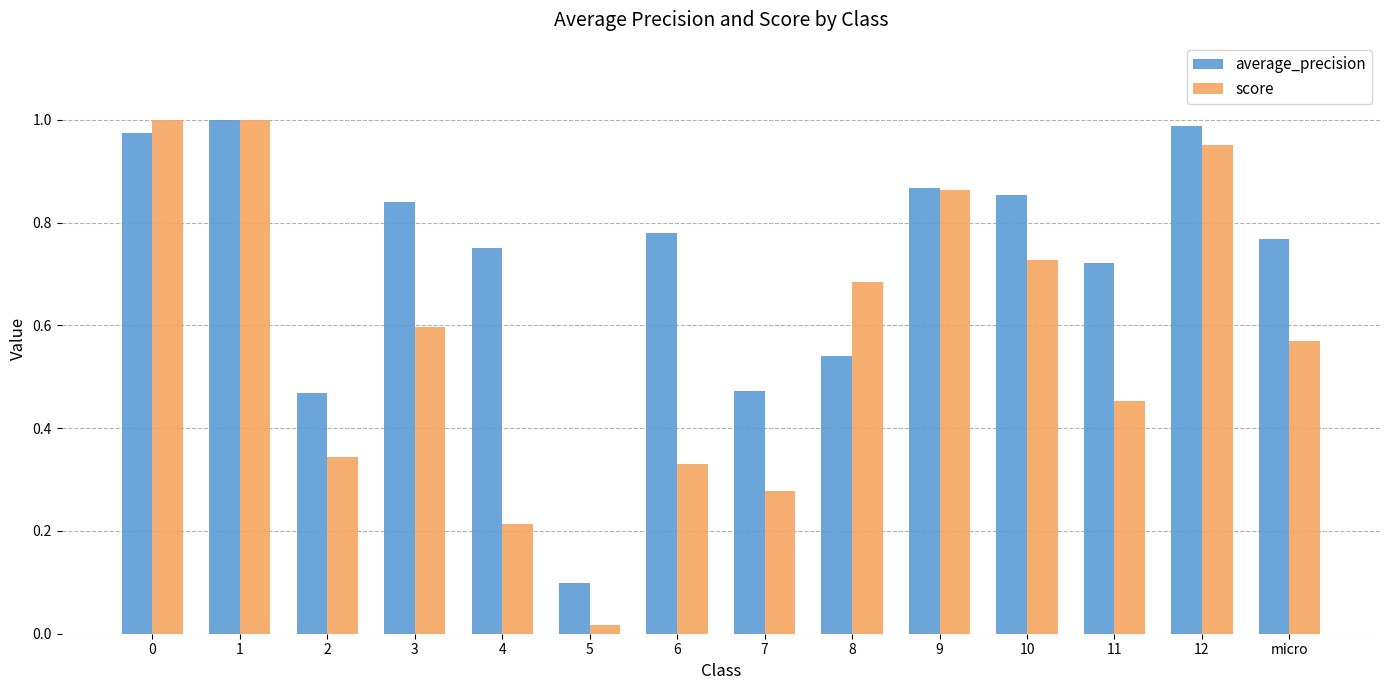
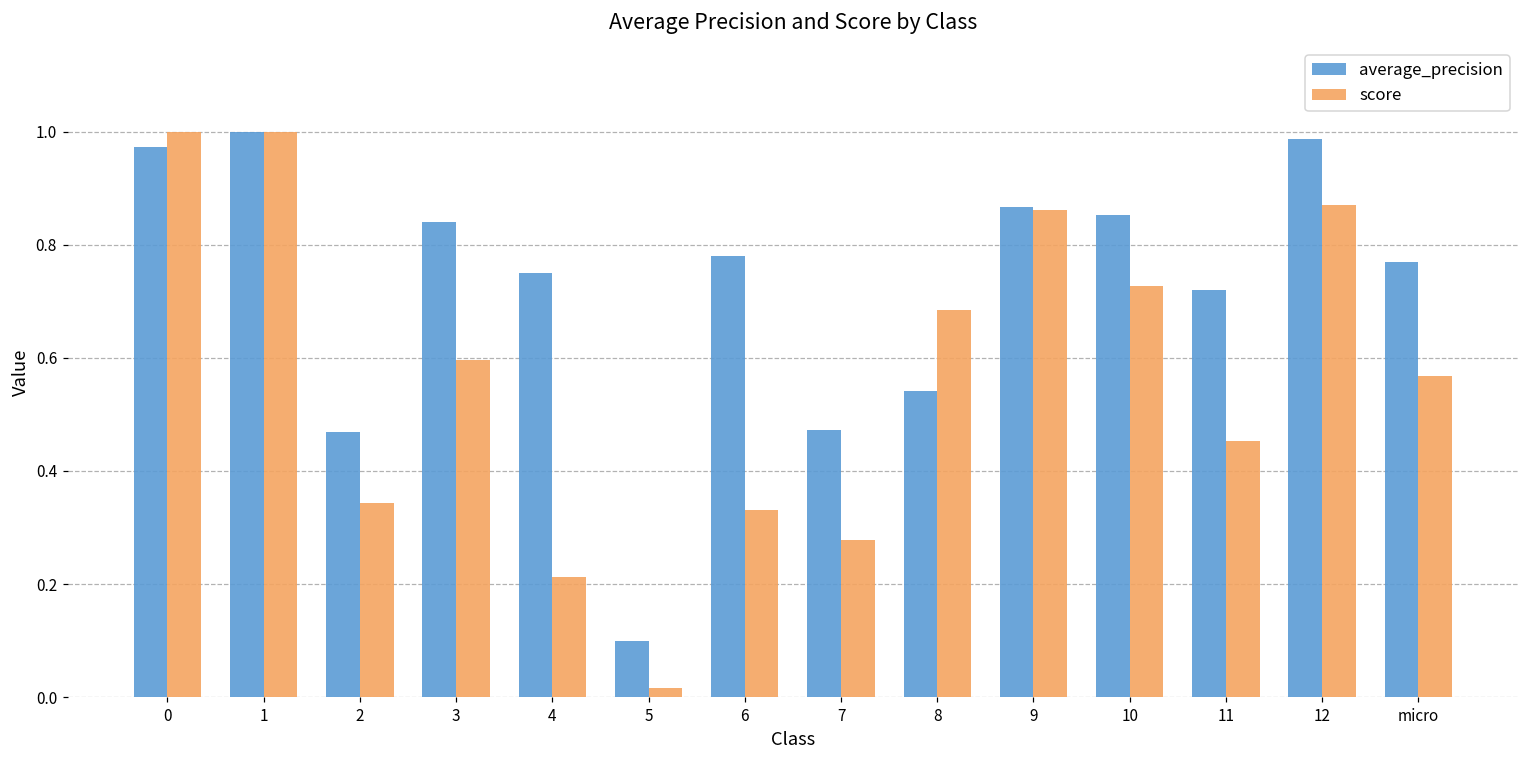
score, 12: 0.95 -> 0.87
